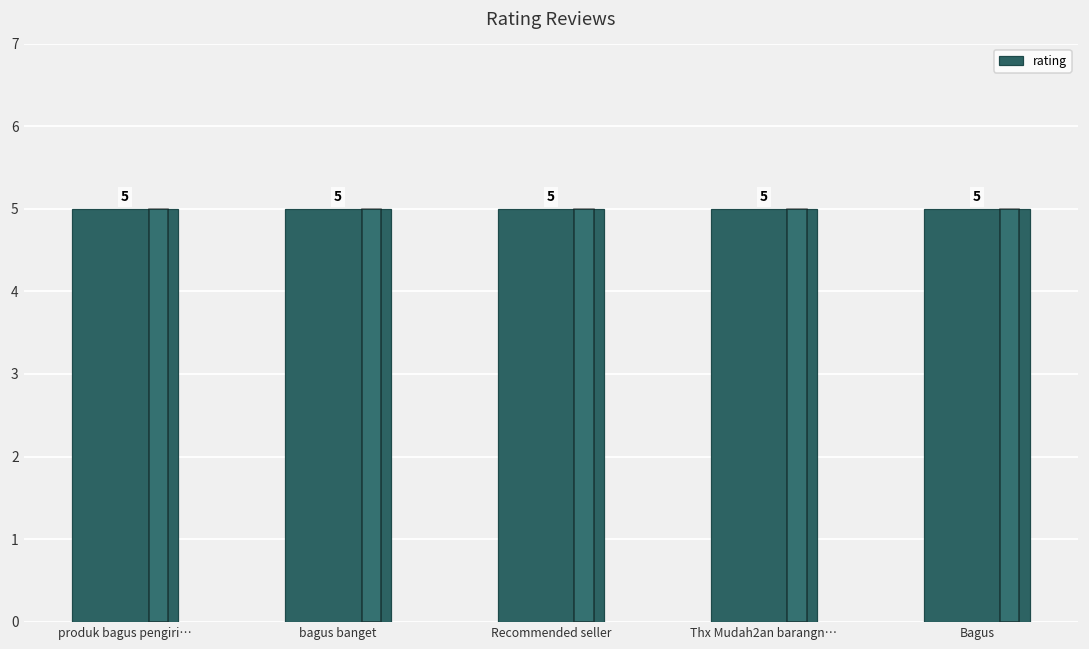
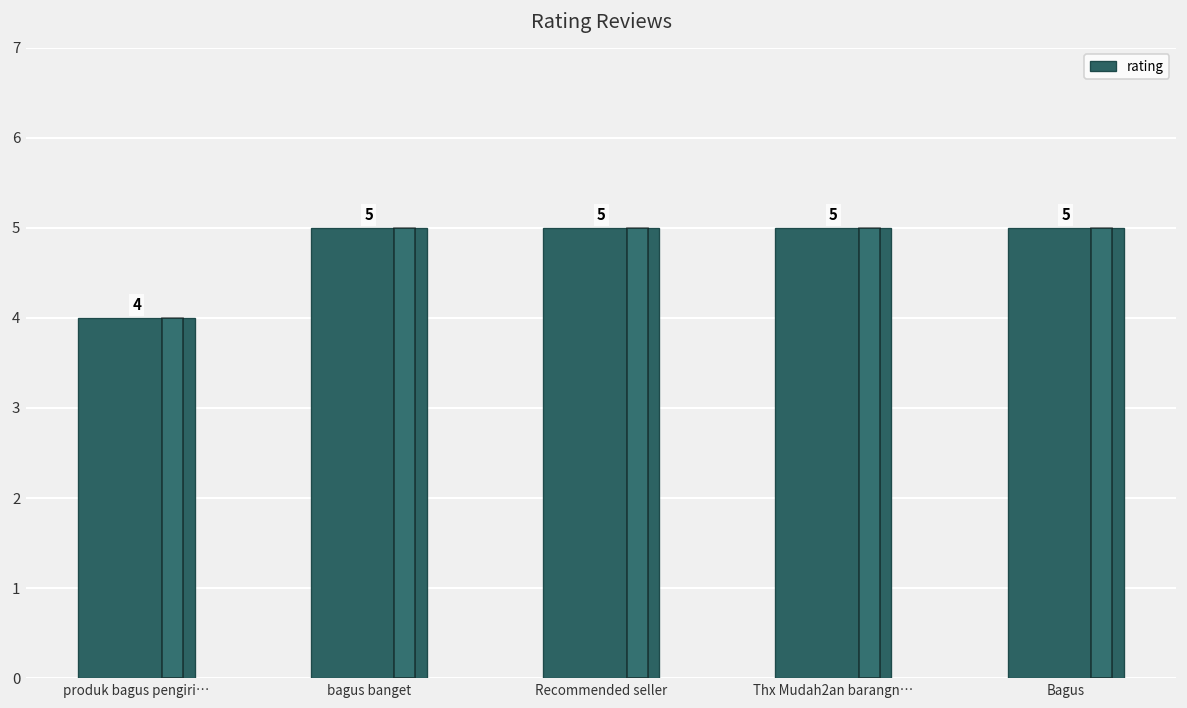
produk bagus pengiri…: 5 -> 4
